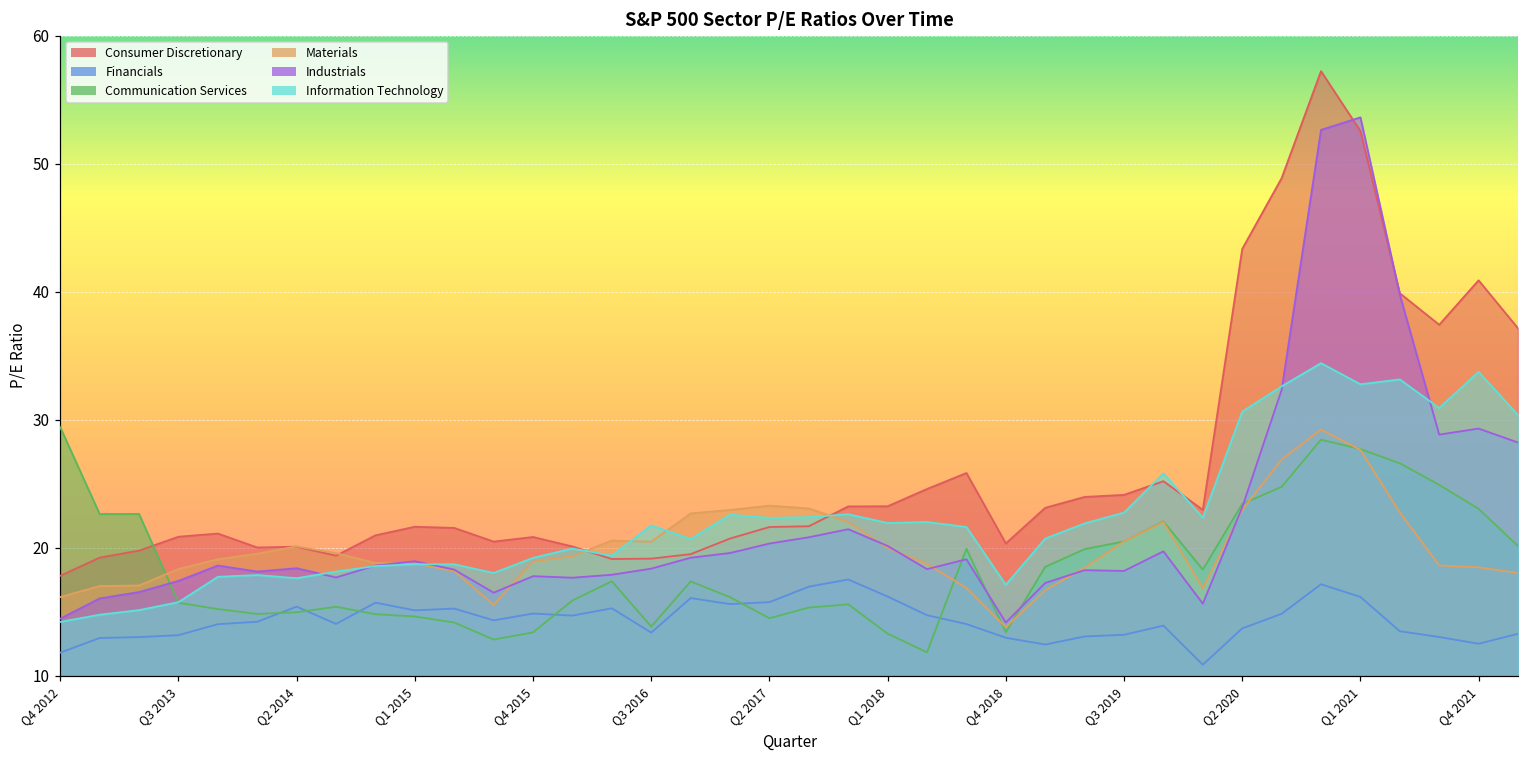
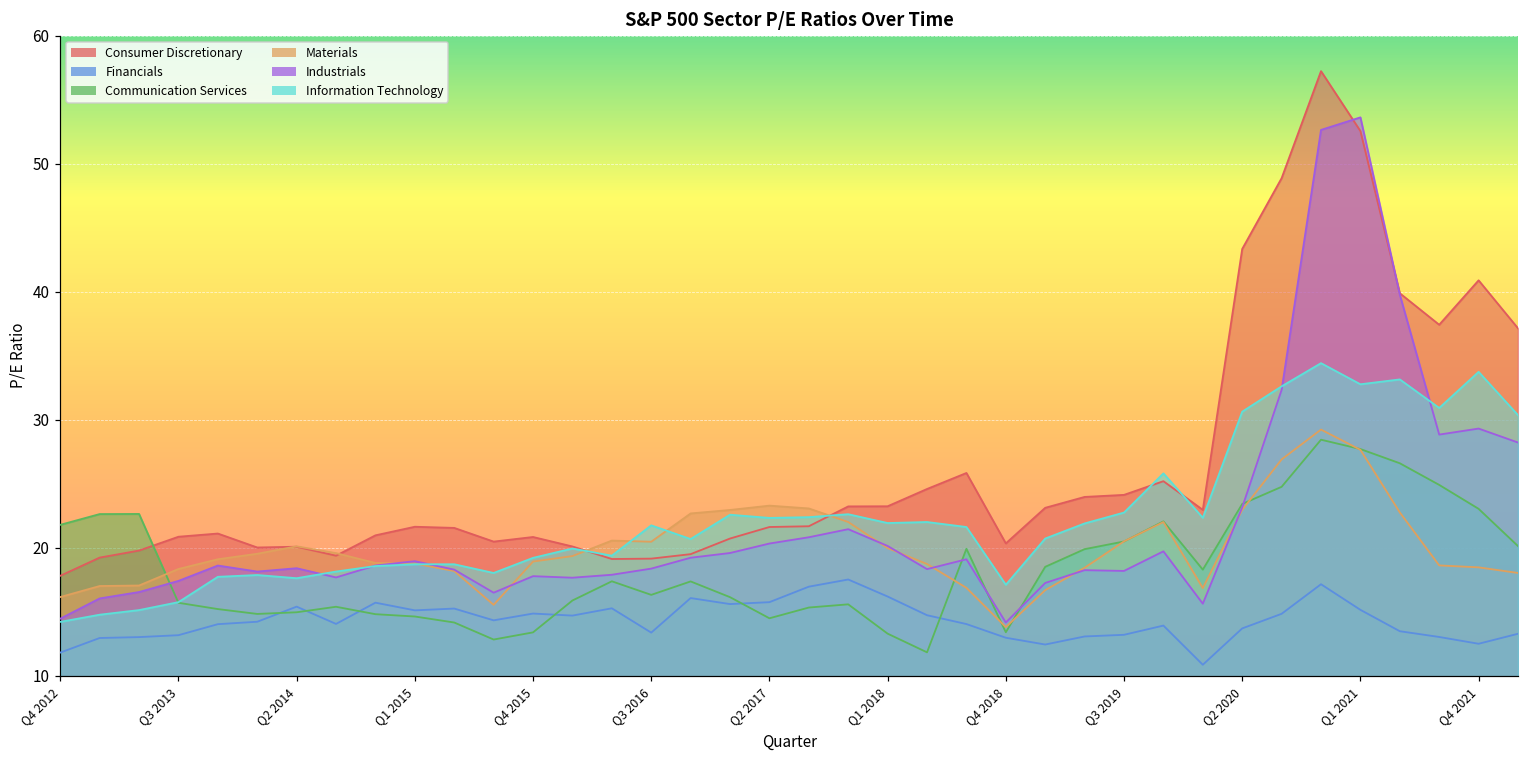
Communication Services, Q4 2012: 29.4 -> 21.8
Communication Services, Q3 2016: 13.8 -> 16.3
Financials, Q1 2021: 16.2 -> 15.1
